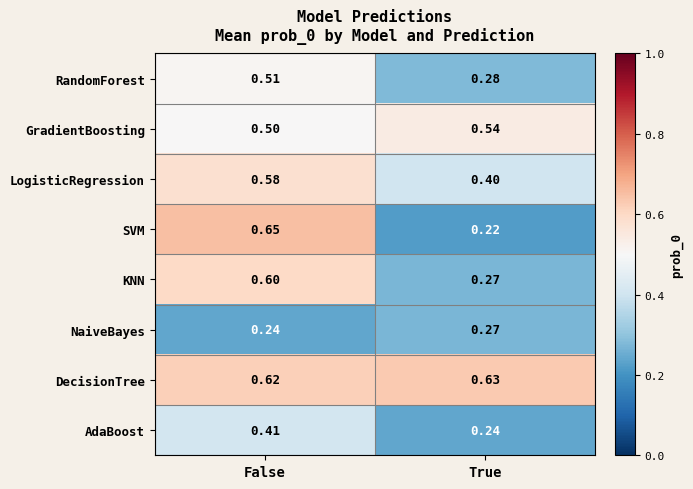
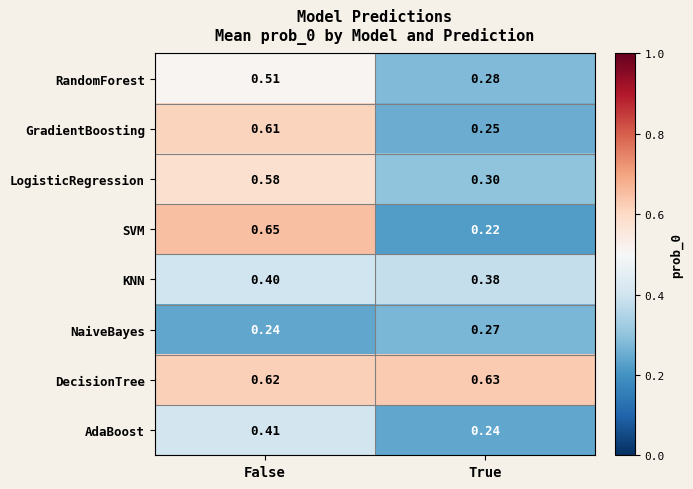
GradientBoosting, False: 0.50 -> 0.61
GradientBoosting, True: 0.54 -> 0.25
LogisticRegression, True: 0.40 -> 0.30
KNN, False: 0.60 -> 0.40
KNN, True: 0.27 -> 0.38
